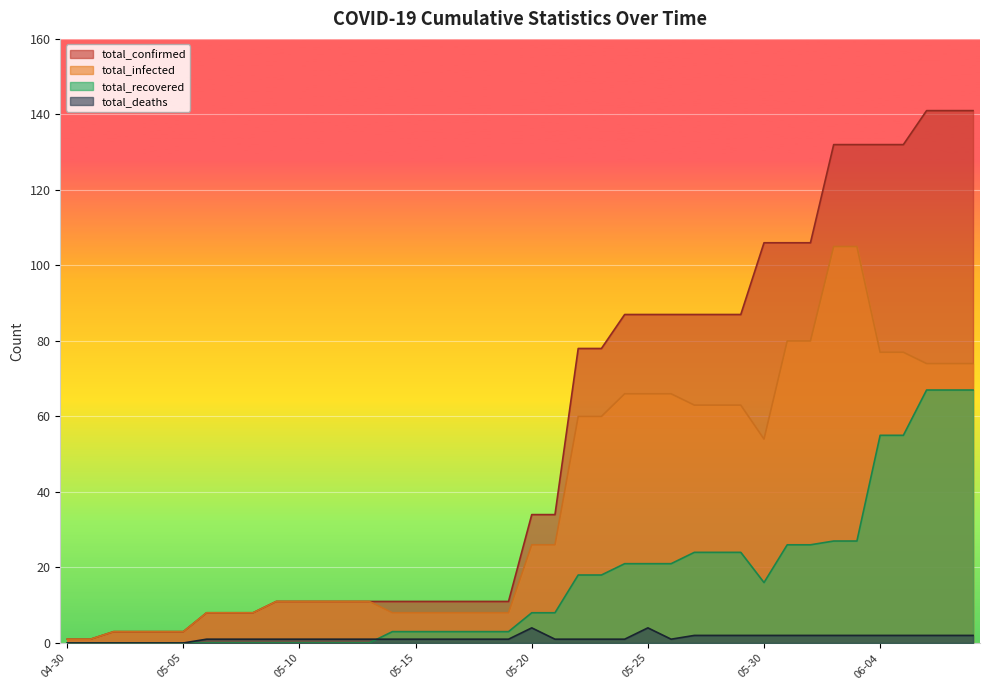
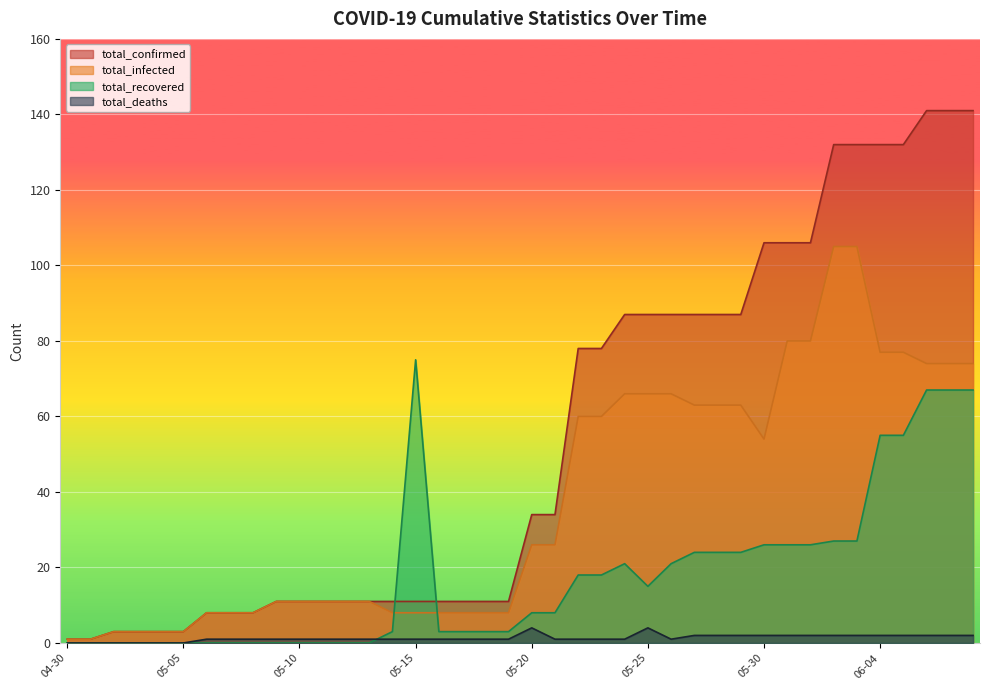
total_recovered, 05-15: 3 -> 75
total_recovered, 05-25: 21 -> 15
total_recovered, 05-30: 16 -> 26
